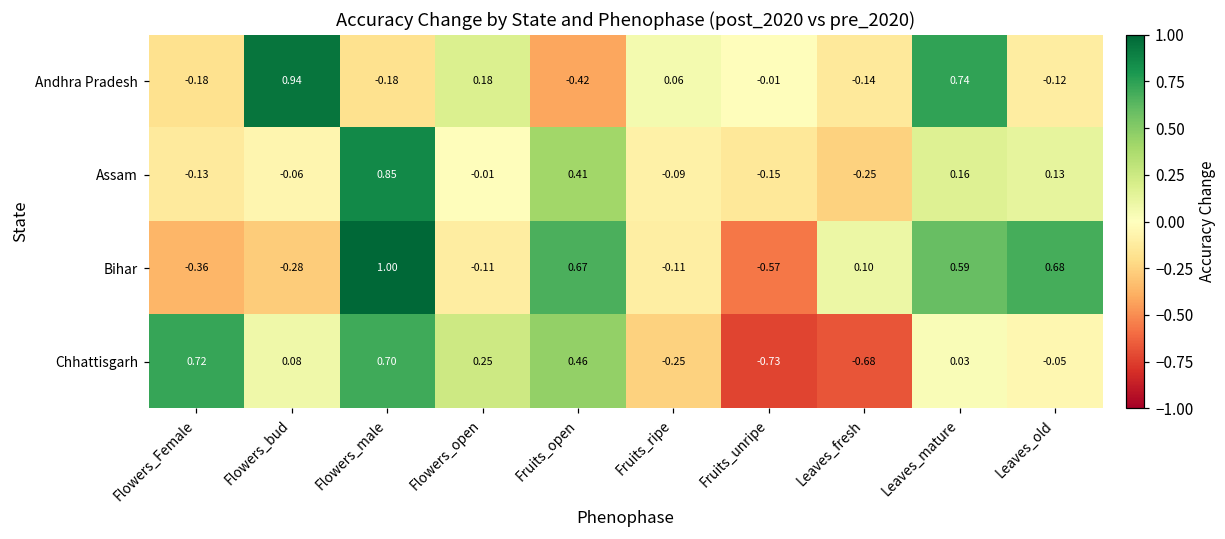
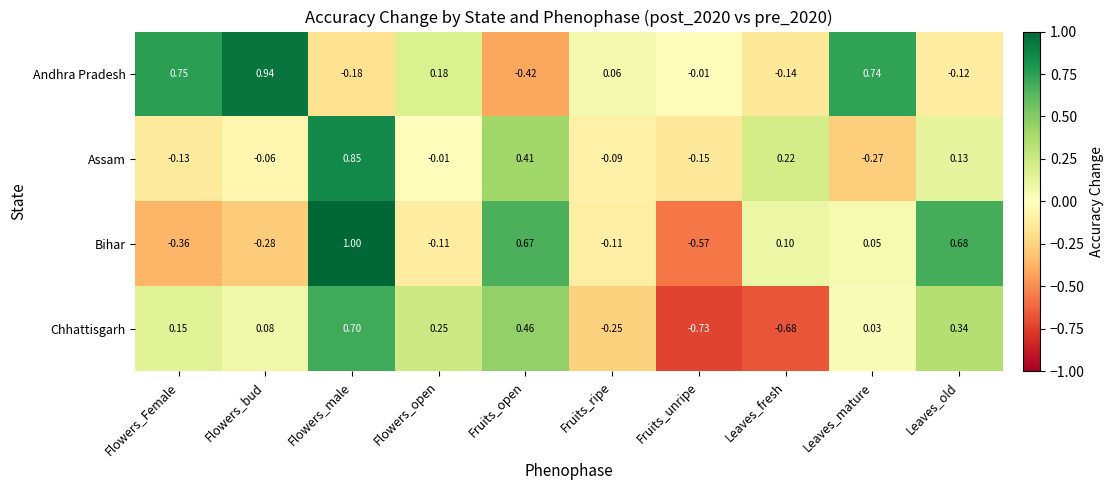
Andhra Pradesh, Flowers_Female: -0.18 -> 0.75
Assam, Leaves_fresh: -0.25 -> 0.22
Assam, Leaves_mature: 0.16 -> -0.27
Bihar, Leaves_mature: 0.59 -> 0.05
Chhattisgarh, Flowers_Female: 0.72 -> 0.15
Chhattisgarh, Leaves_old: -0.05 -> 0.34
